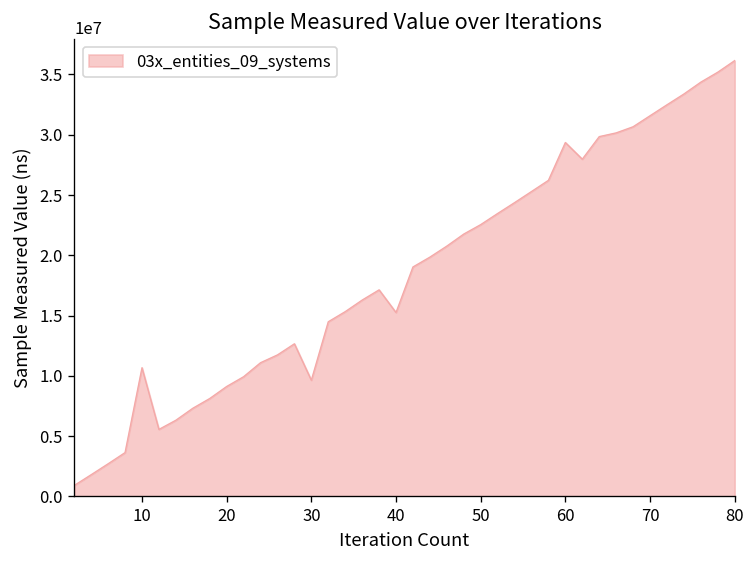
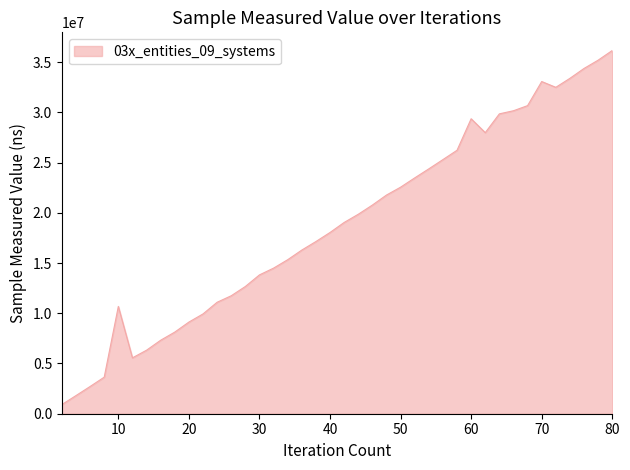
30: 9600000 -> 13800000
40: 15300000 -> 18000000
70: 31600000 -> 33100000
